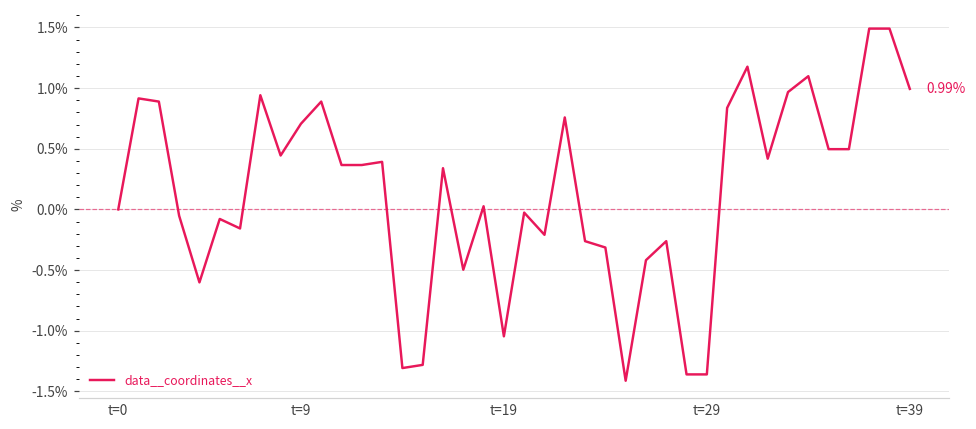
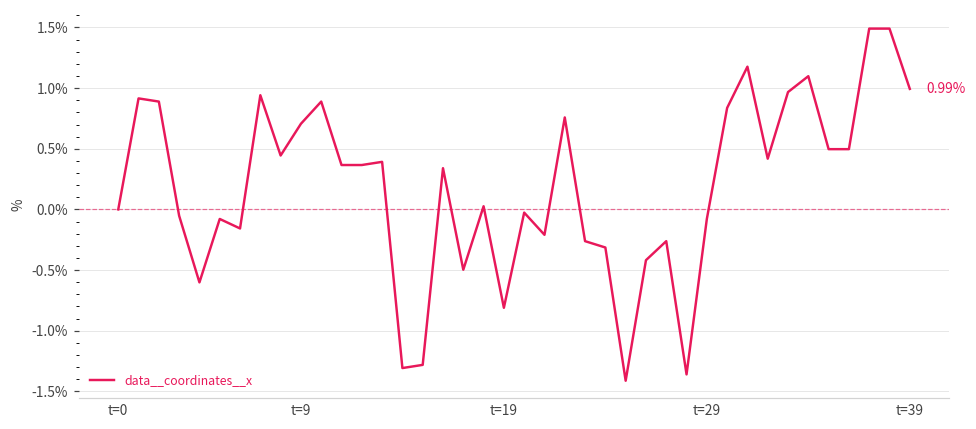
t=19: -1.05% -> -0.81%
t=29: -1.36% -> -0.08%
